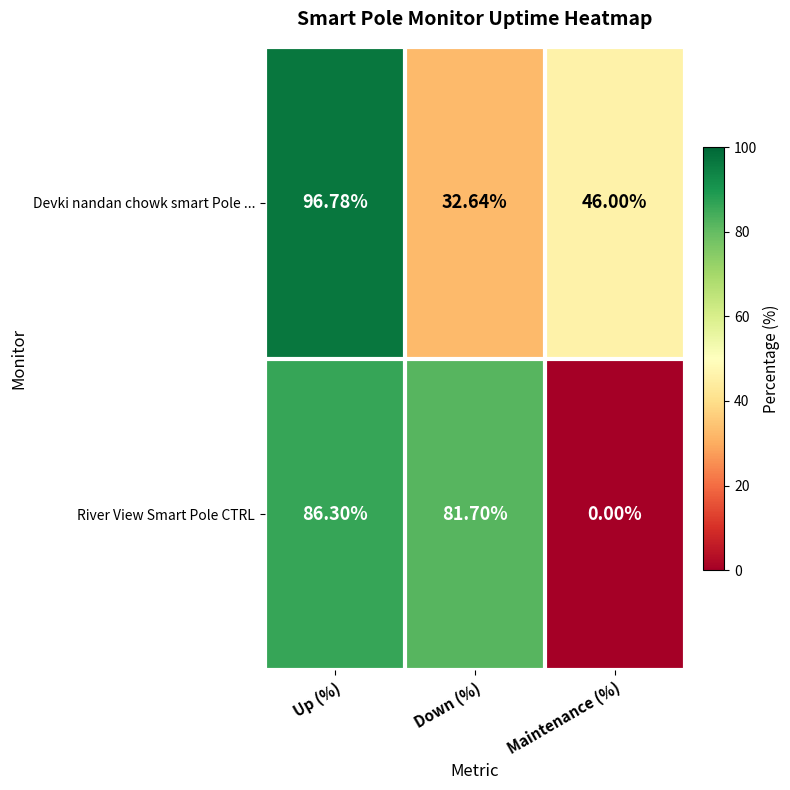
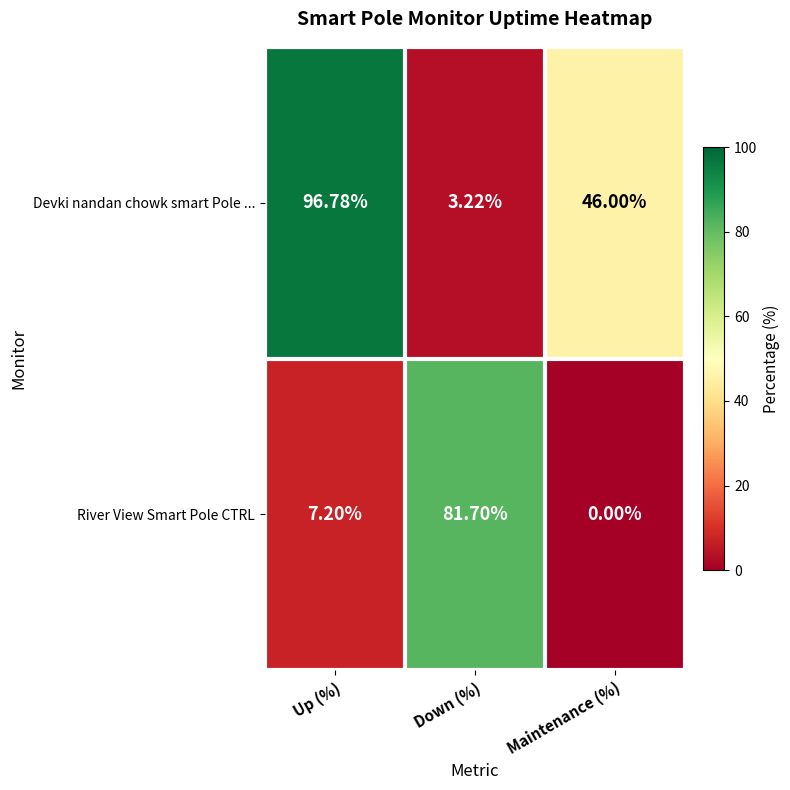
Devki nandan chowk smart Pole ..., Down (%): 32.64% -> 3.22%
River View Smart Pole CTRL, Up (%): 86.30% -> 7.20%
